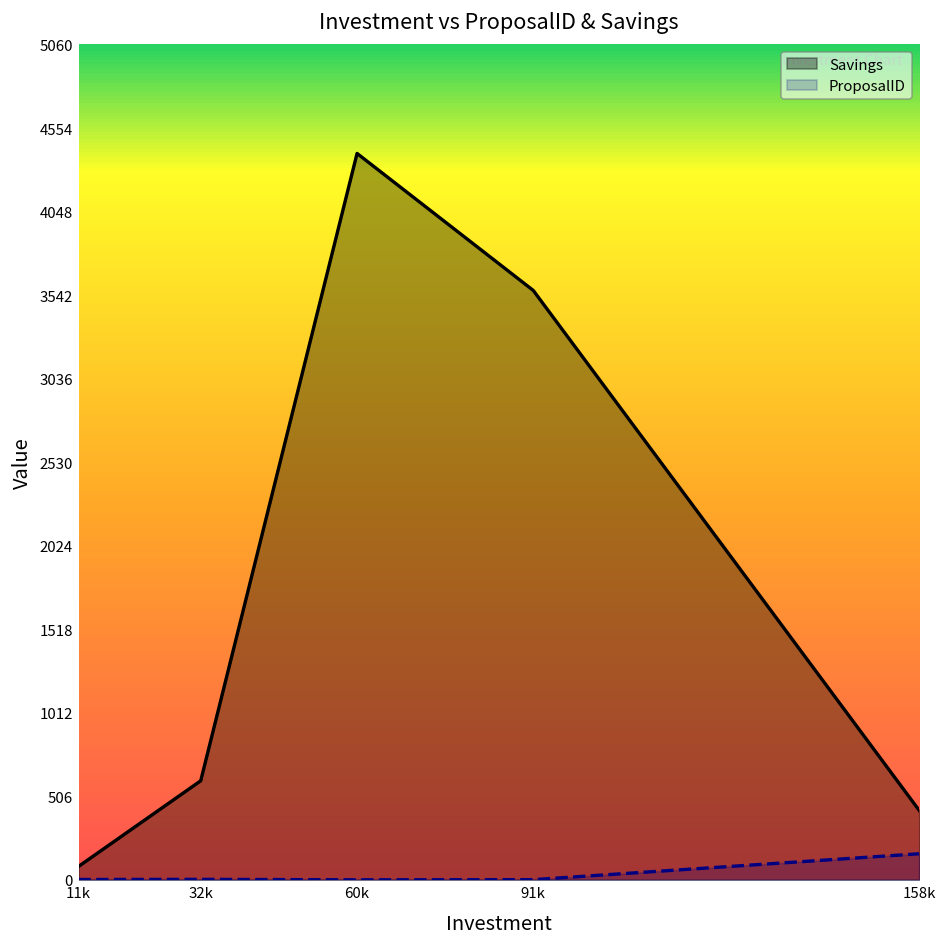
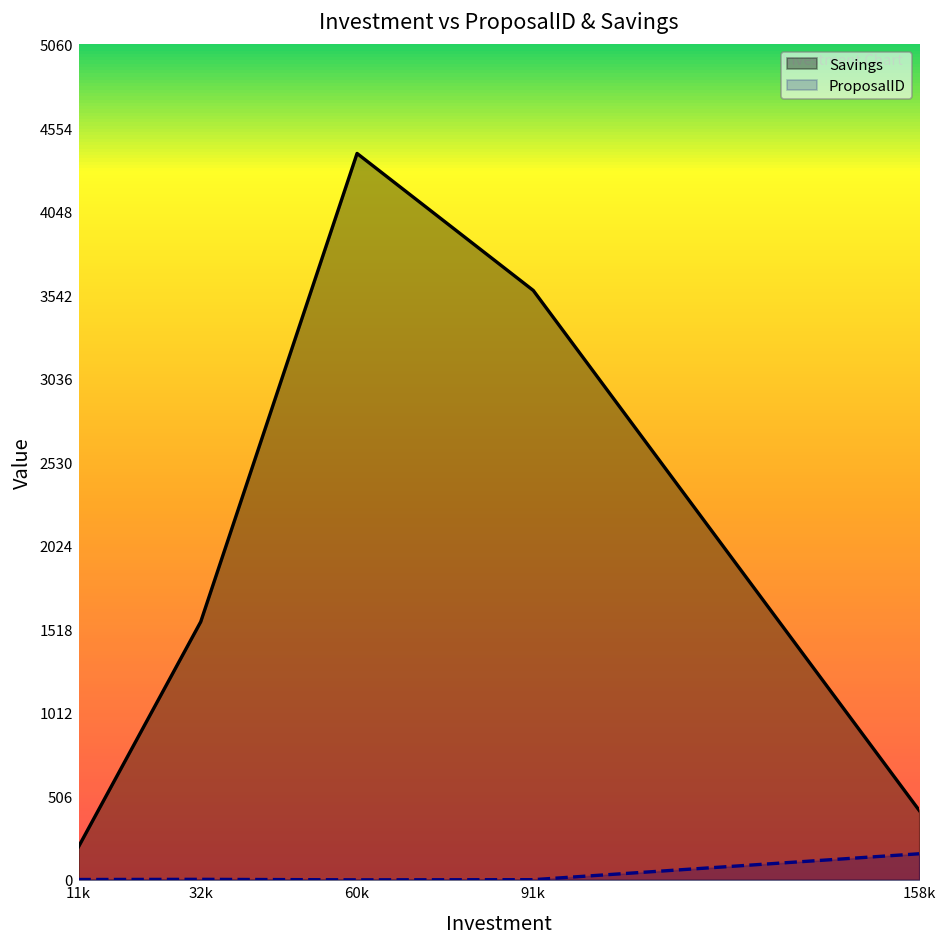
Savings, 11k: 80 -> 200
Savings, 32k: 600 -> 1560
